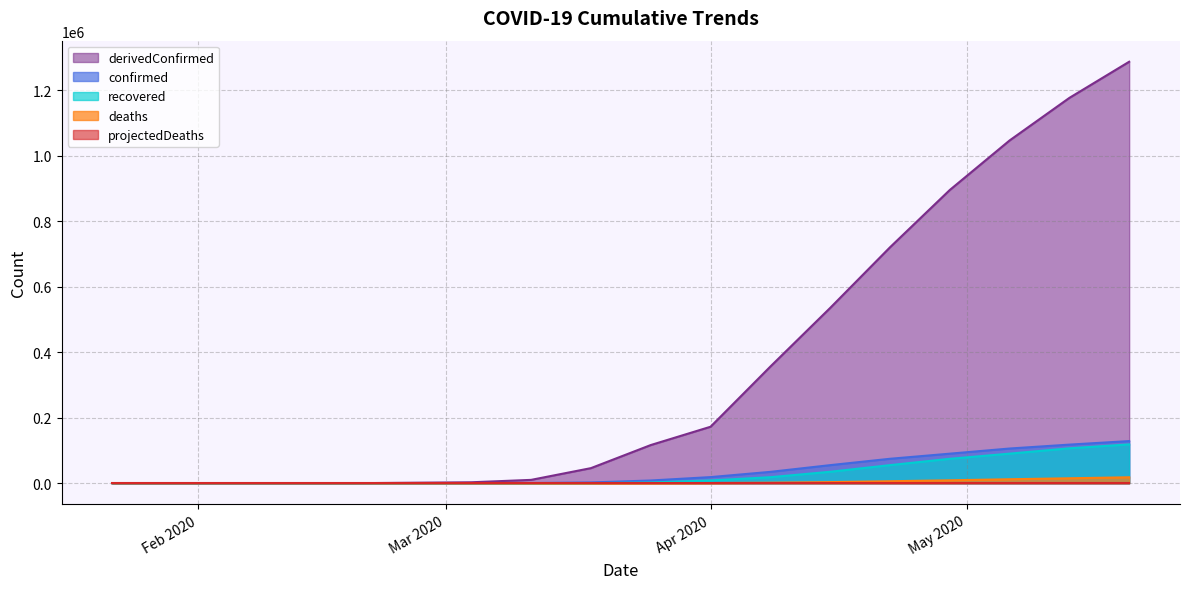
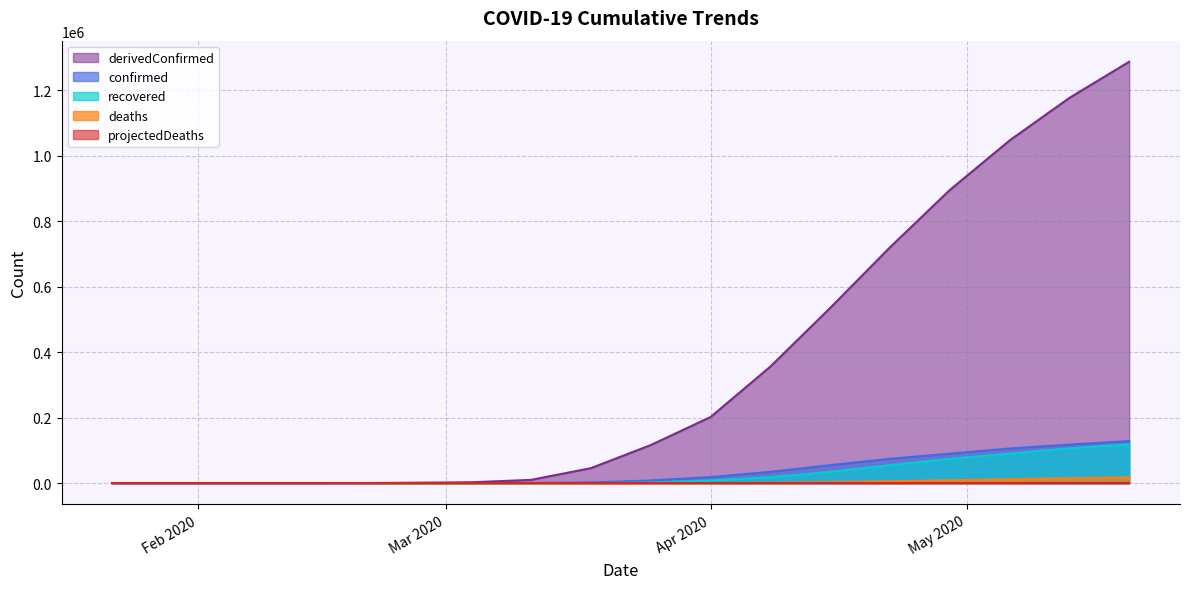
derivedConfirmed, Apr 2020: 170000 -> 200000
